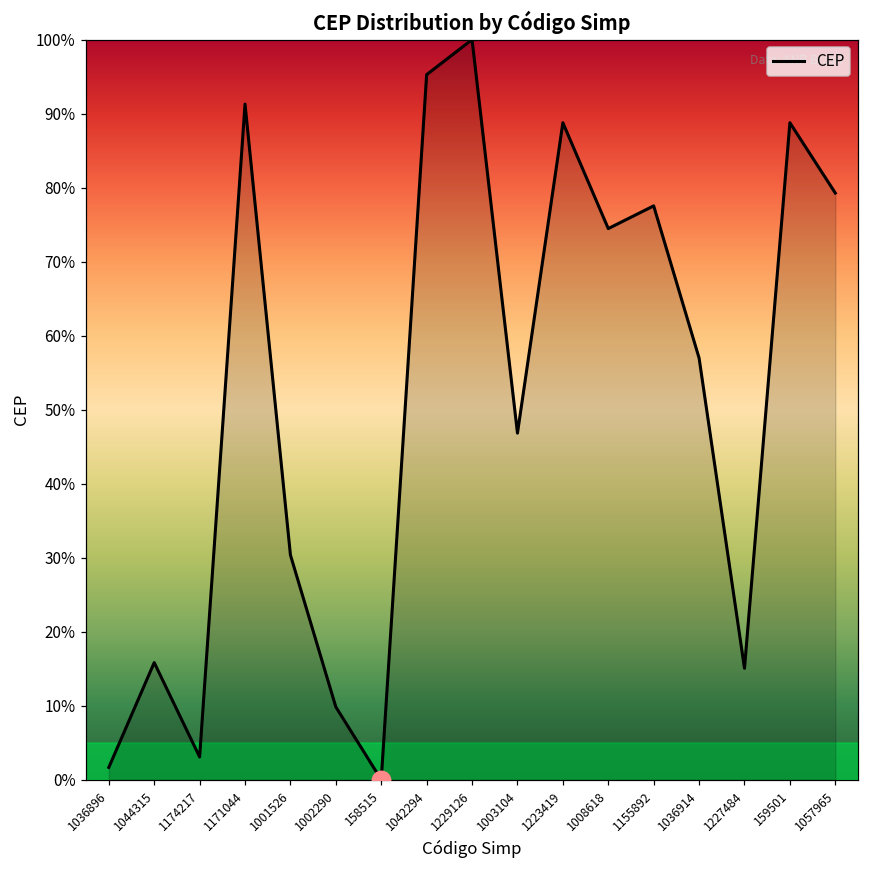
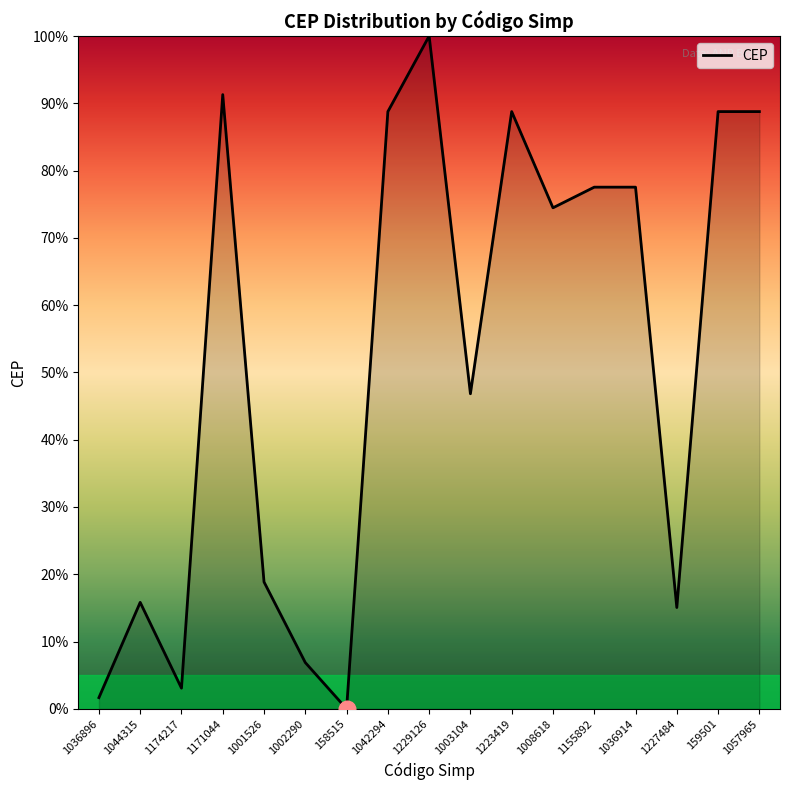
CEP, 1001526: 30% -> 19%
CEP, 1002290: 10% -> 7%
CEP, 1042294: 95% -> 89%
CEP, 1036914: 57% -> 78%
CEP, 1057965: 79% -> 89%
